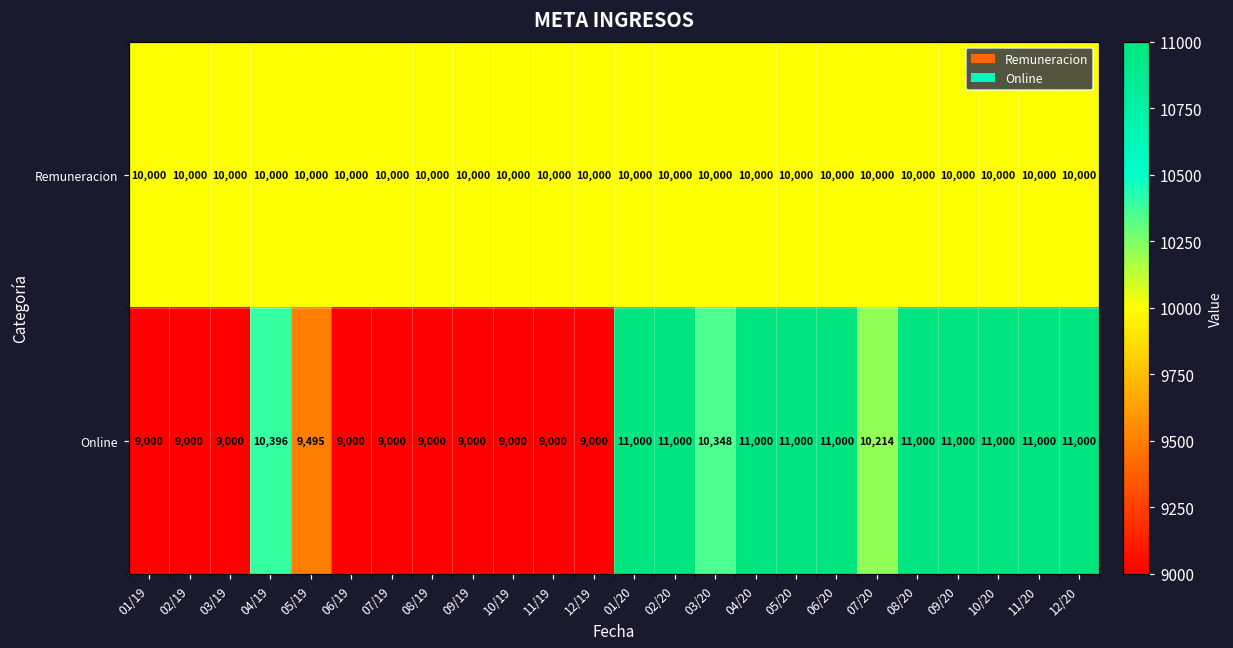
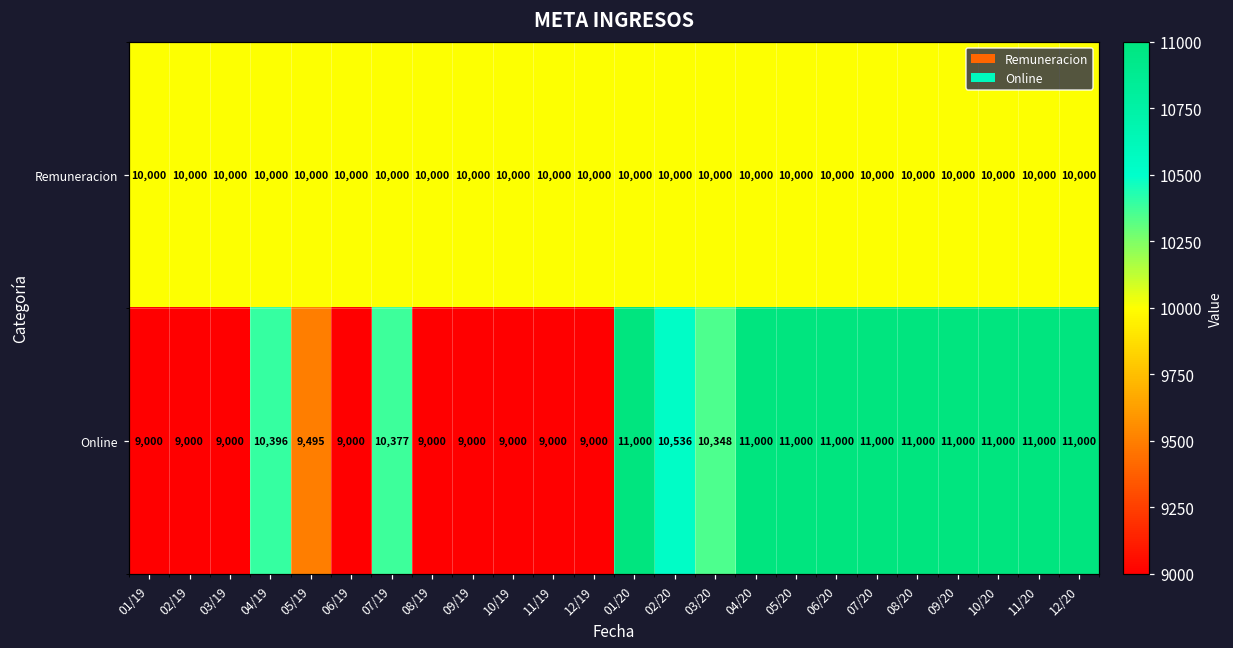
Online, 07/19: 9,000 -> 10,377
Online, 02/20: 11,000 -> 10,536
Online, 07/20: 10,214 -> 11,000
